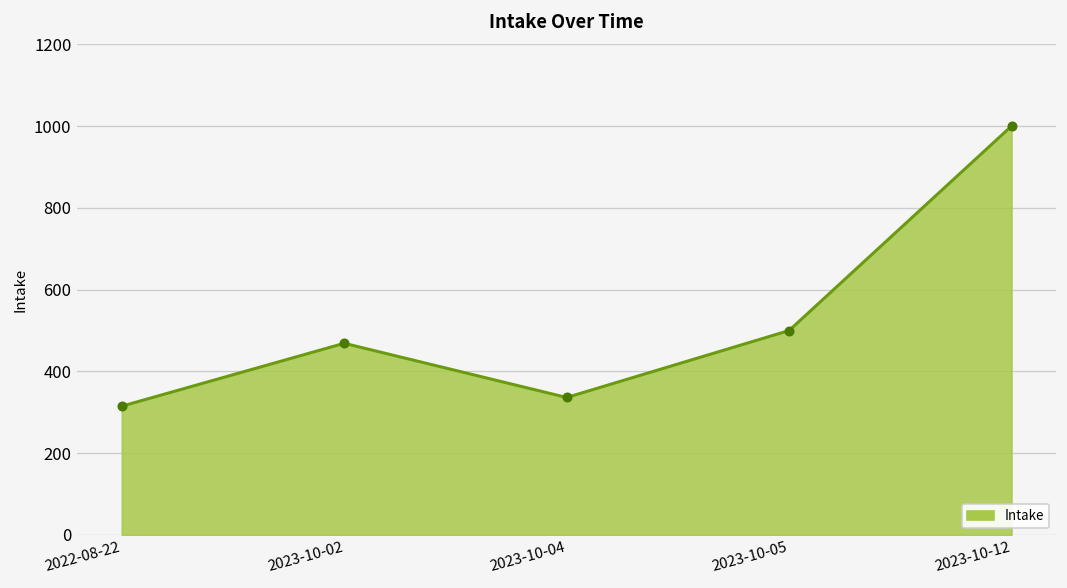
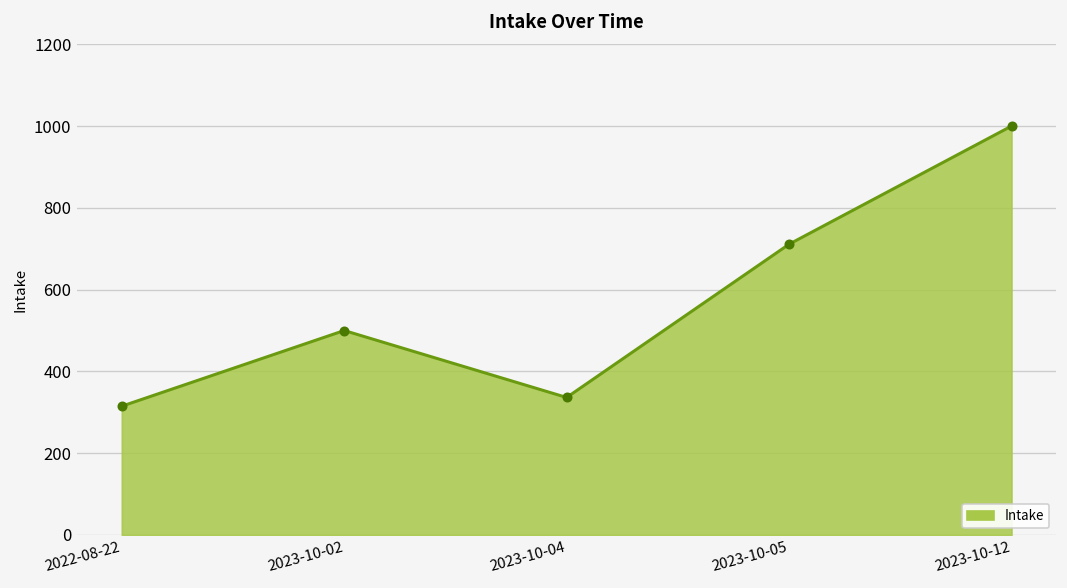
2023-10-02: 470 -> 500
2023-10-05: 500 -> 710
